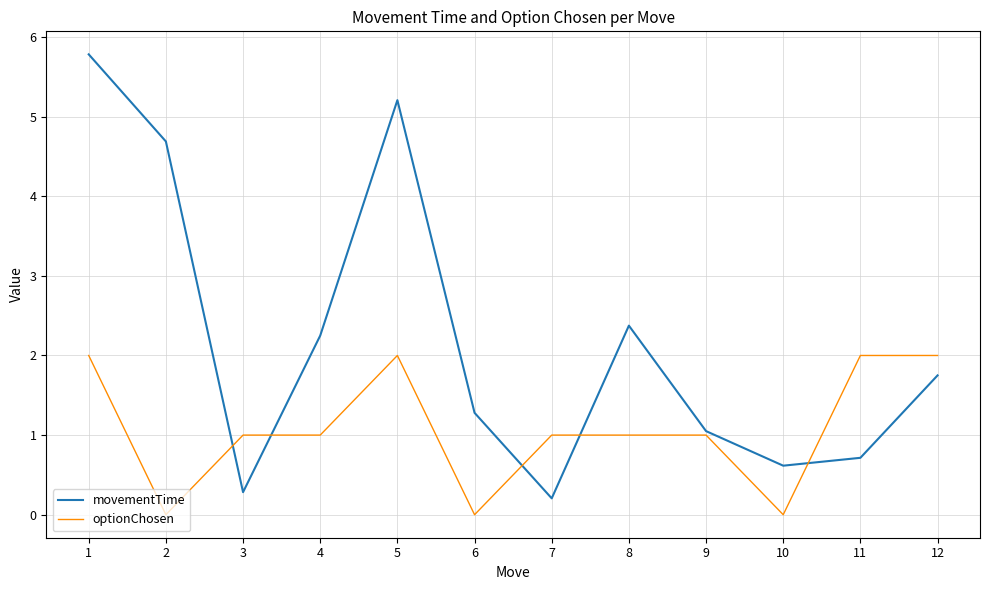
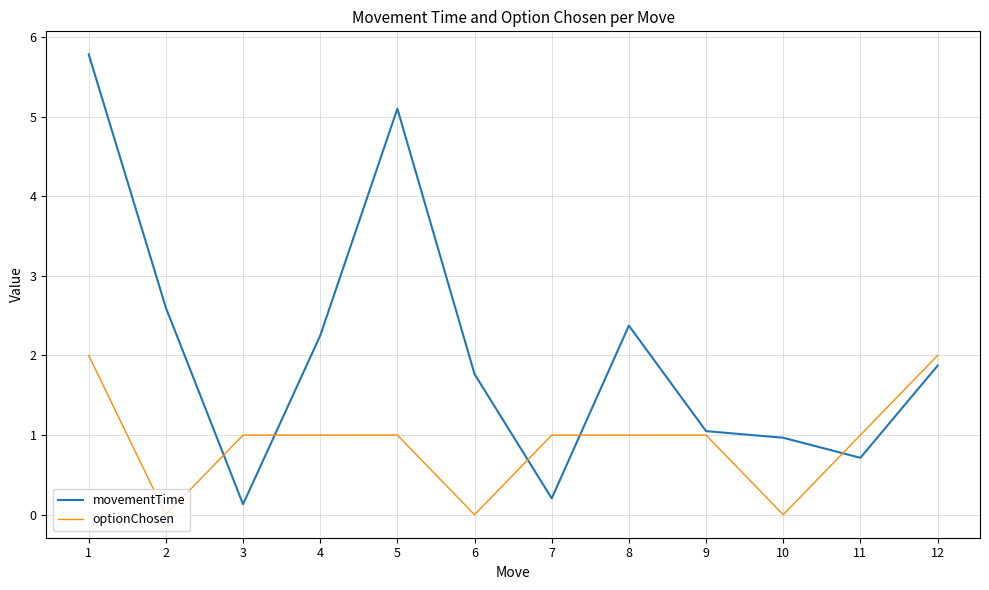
movementTime, 2: 4.7 -> 2.6
movementTime, 3: 0.3 -> 0.1
movementTime, 5: 5.2 -> 5.1
optionChosen, 5: 2 -> 1
movementTime, 6: 1.3 -> 1.8
movementTime, 10: 0.6 -> 1.0
optionChosen, 11: 2 -> 1
movementTime, 12: 1.7 -> 1.9
